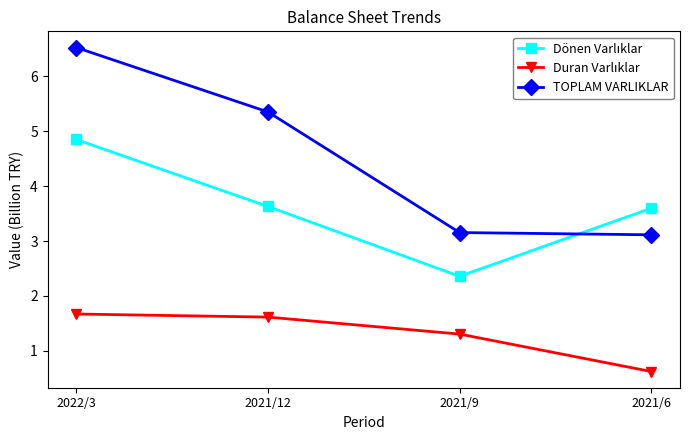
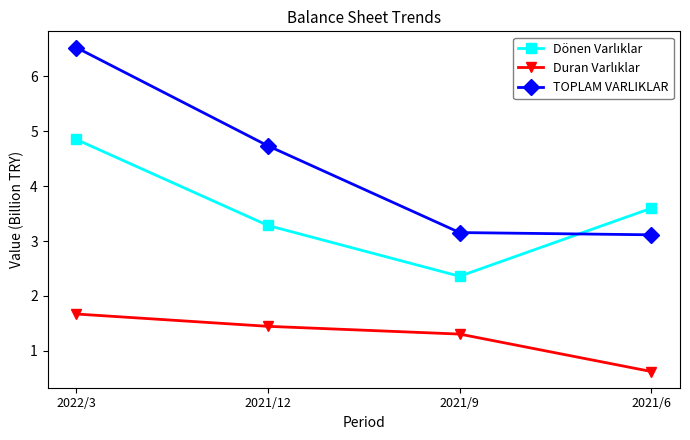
Dönen Varlıklar, 2021/12: 3.6 -> 3.3
Duran Varlıklar, 2021/12: 1.6 -> 1.4
TOPLAM VARLIKLAR, 2021/12: 5.3 -> 4.7
